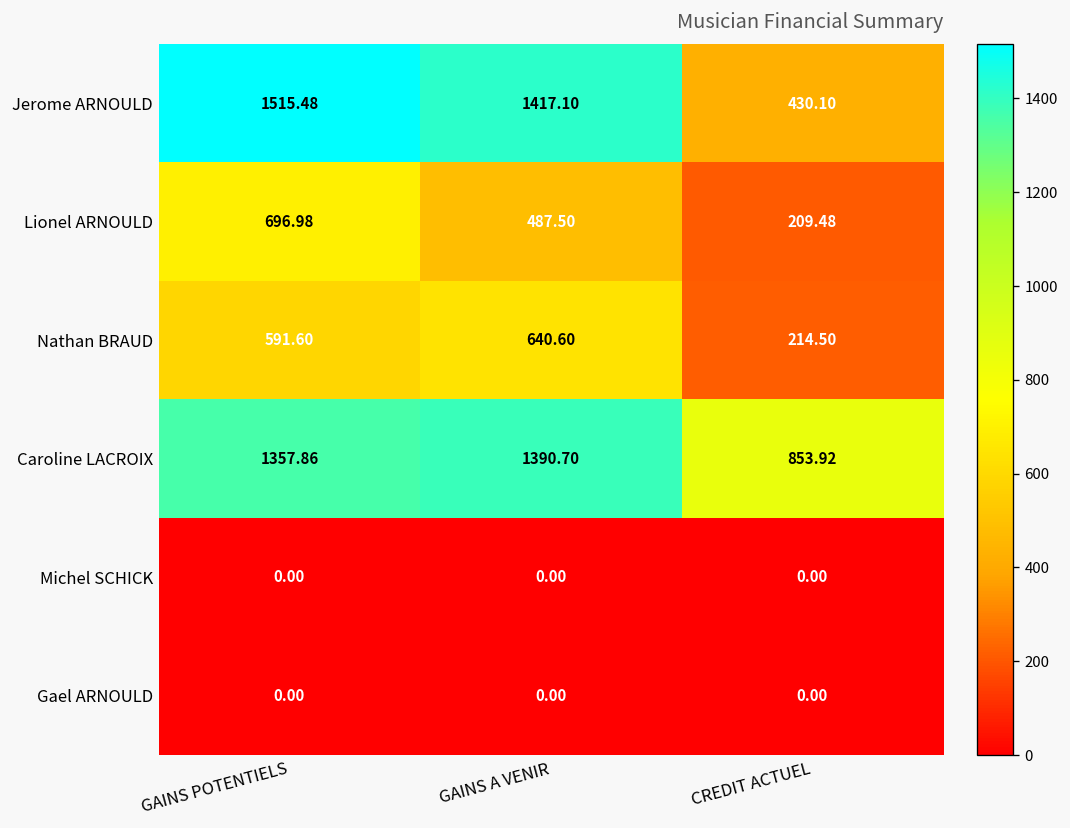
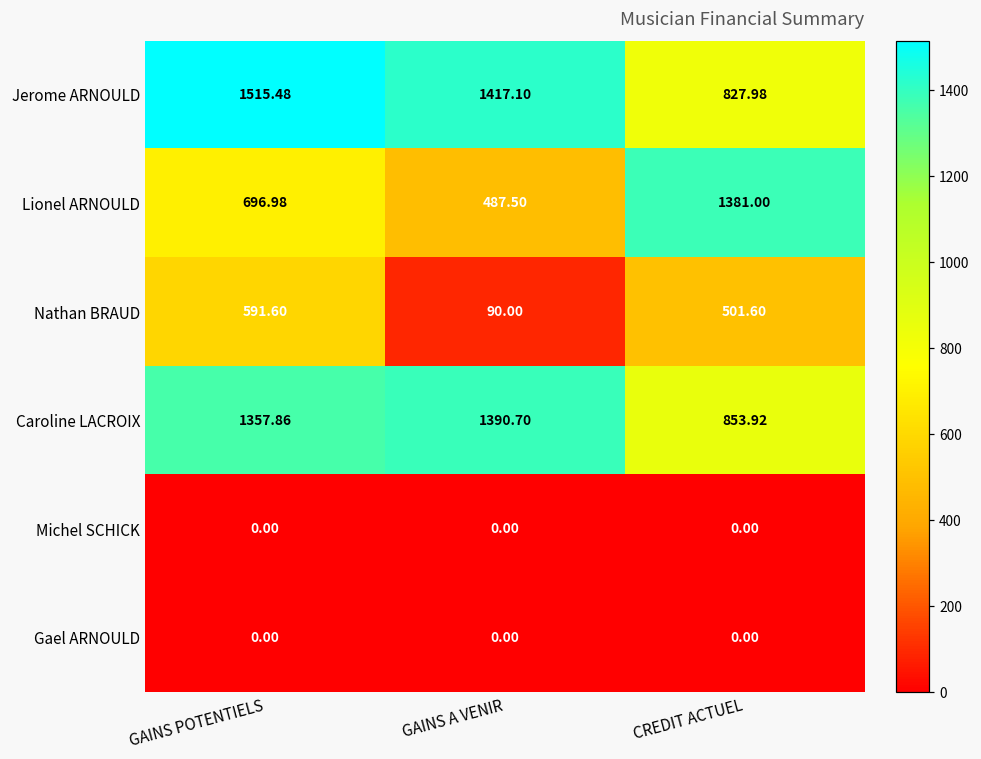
Jerome ARNOULD, CREDIT ACTUEL: 430.10 -> 827.98
Lionel ARNOULD, CREDIT ACTUEL: 209.48 -> 1381.00
Nathan BRAUD, GAINS A VENIR: 640.60 -> 90.00
Nathan BRAUD, CREDIT ACTUEL: 214.50 -> 501.60
